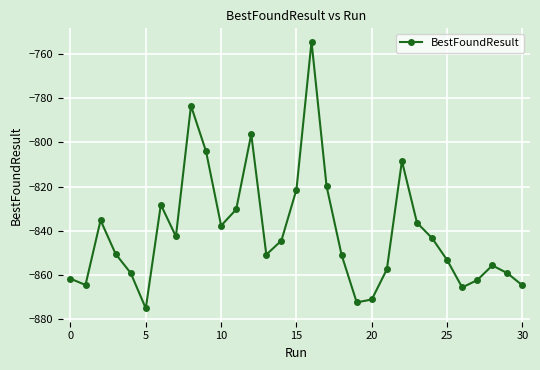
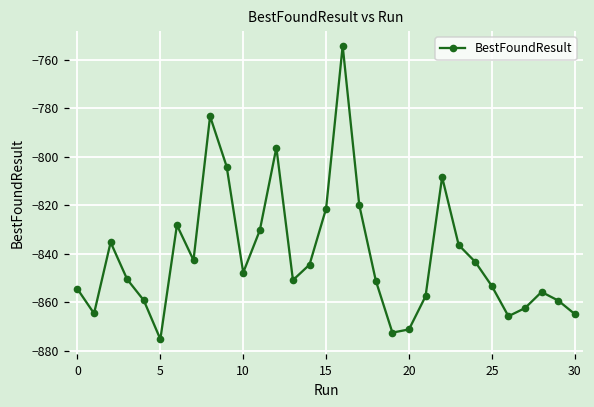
0: -862 -> -855
10: -838 -> -848
